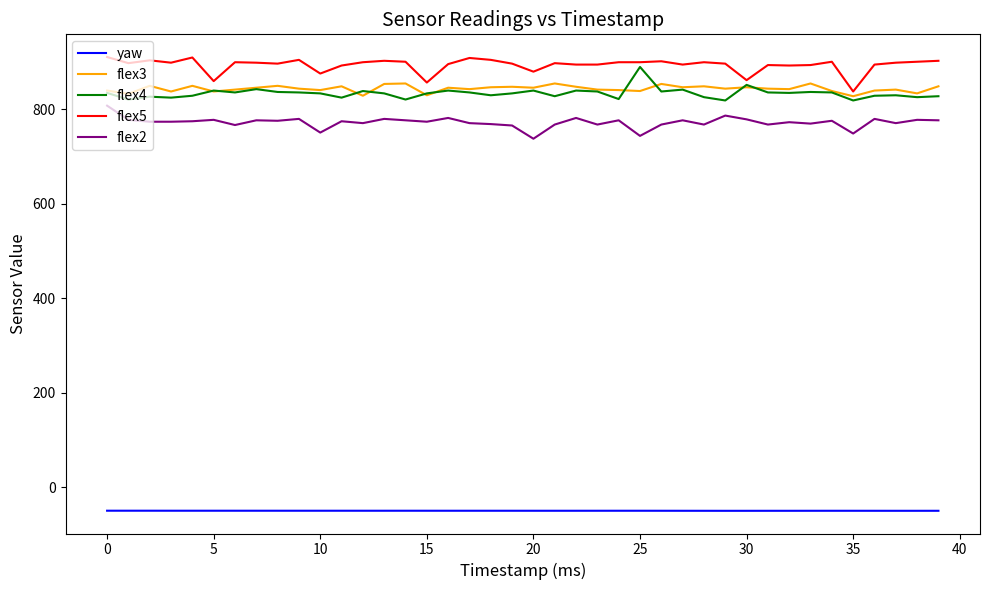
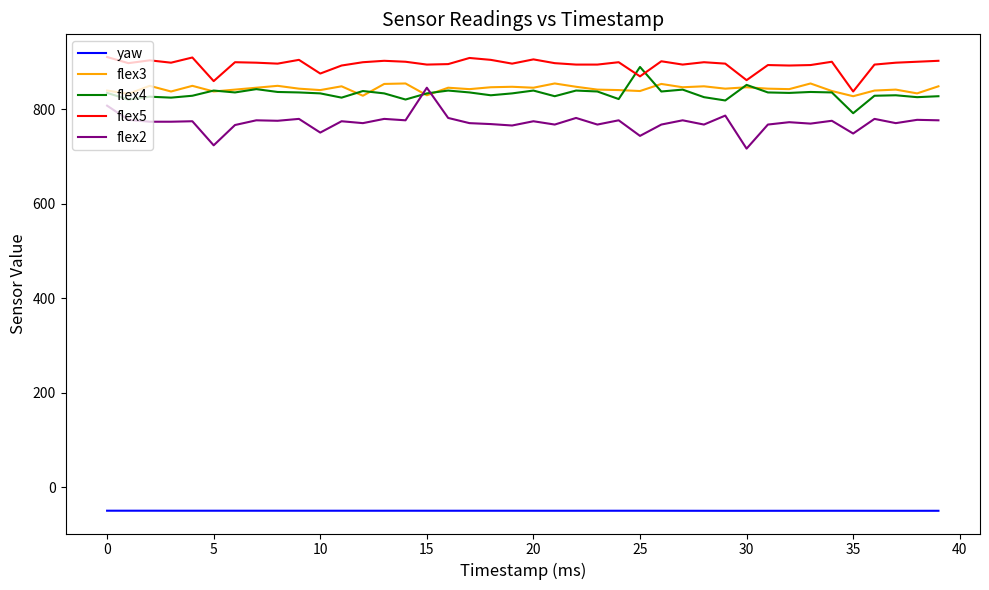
flex2, 5: 780 -> 720
flex5, 15: 860 -> 900
flex2, 15: 770 -> 850
flex5, 20: 880 -> 910
flex2, 20: 740 -> 780
flex5, 25: 900 -> 870
flex2, 30: 780 -> 720
flex4, 35: 820 -> 790
